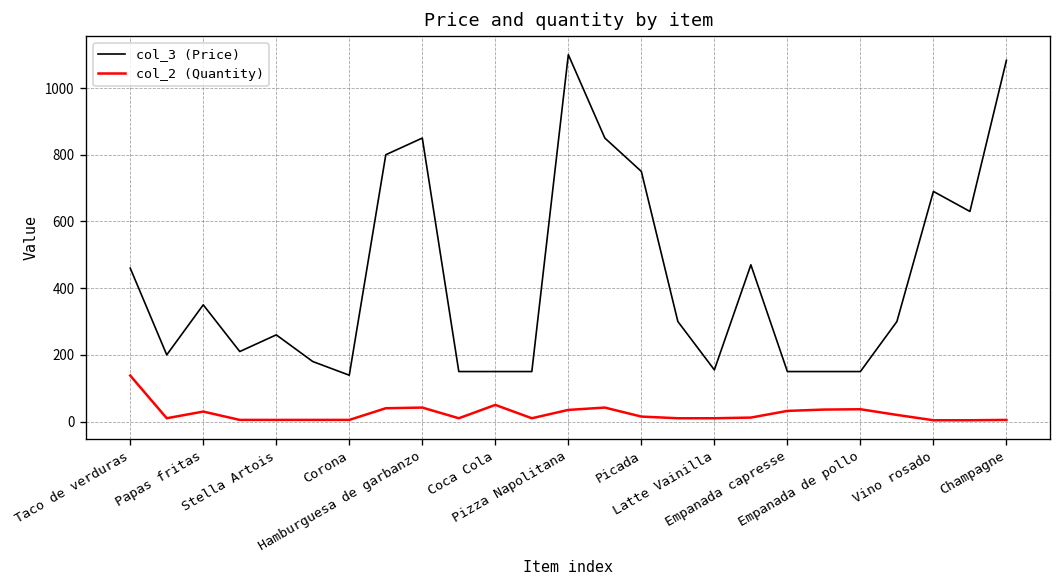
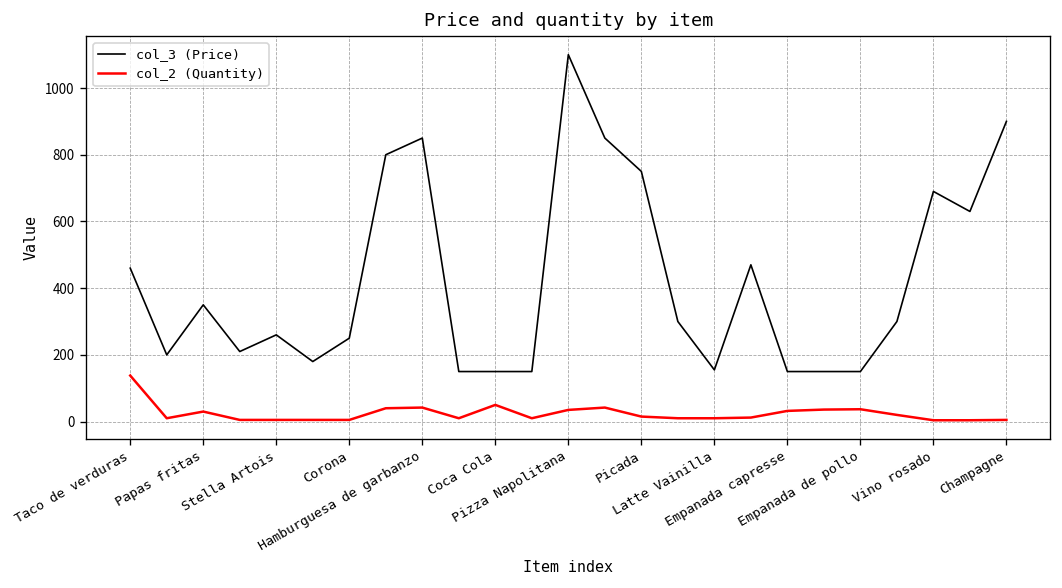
col_3 (Price), Corona: 140 -> 250
col_3 (Price), Champagne: 1080 -> 900
